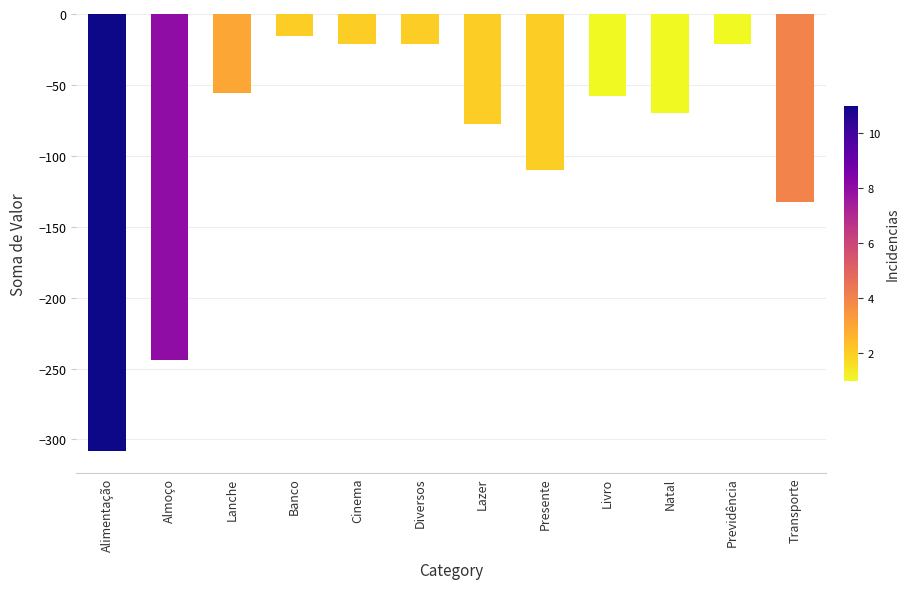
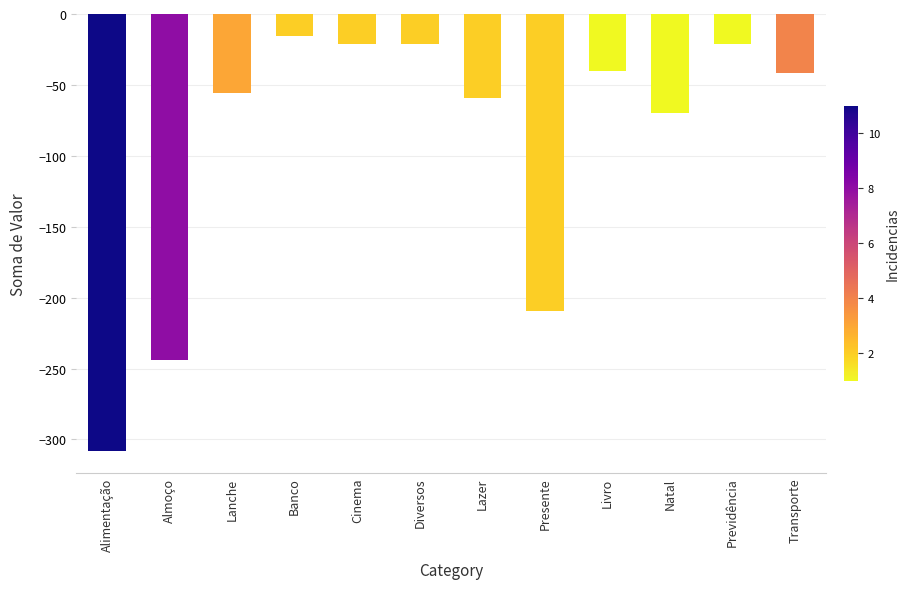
Lazer: -78 -> -59
Presente: -110 -> -209
Livro: -58 -> -40
Transporte: -132 -> -42
